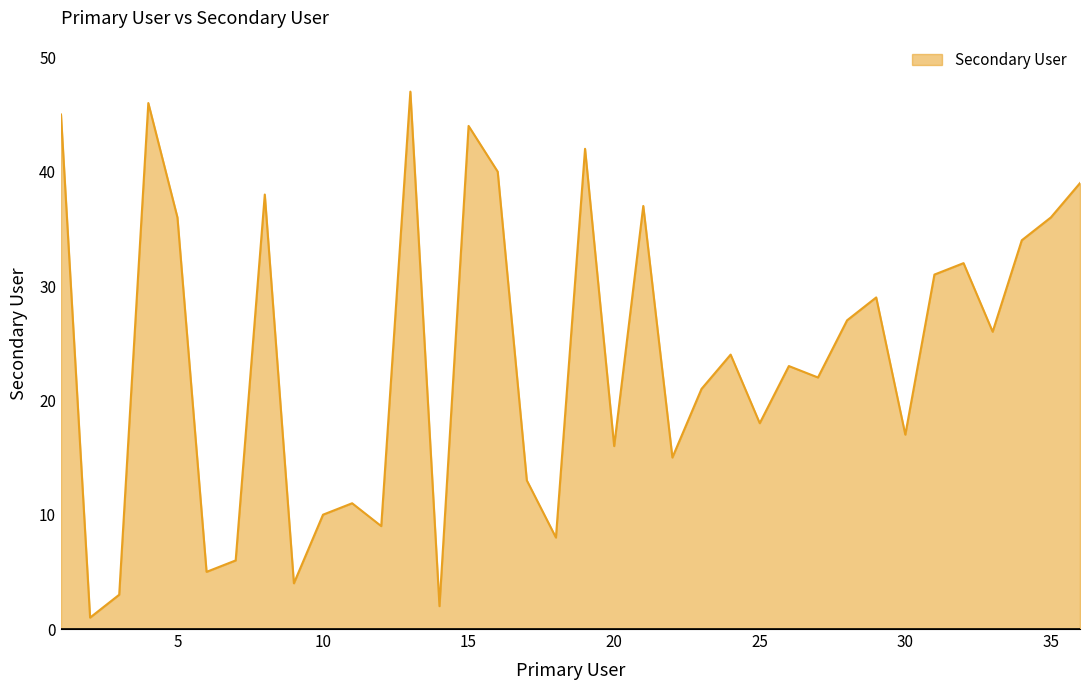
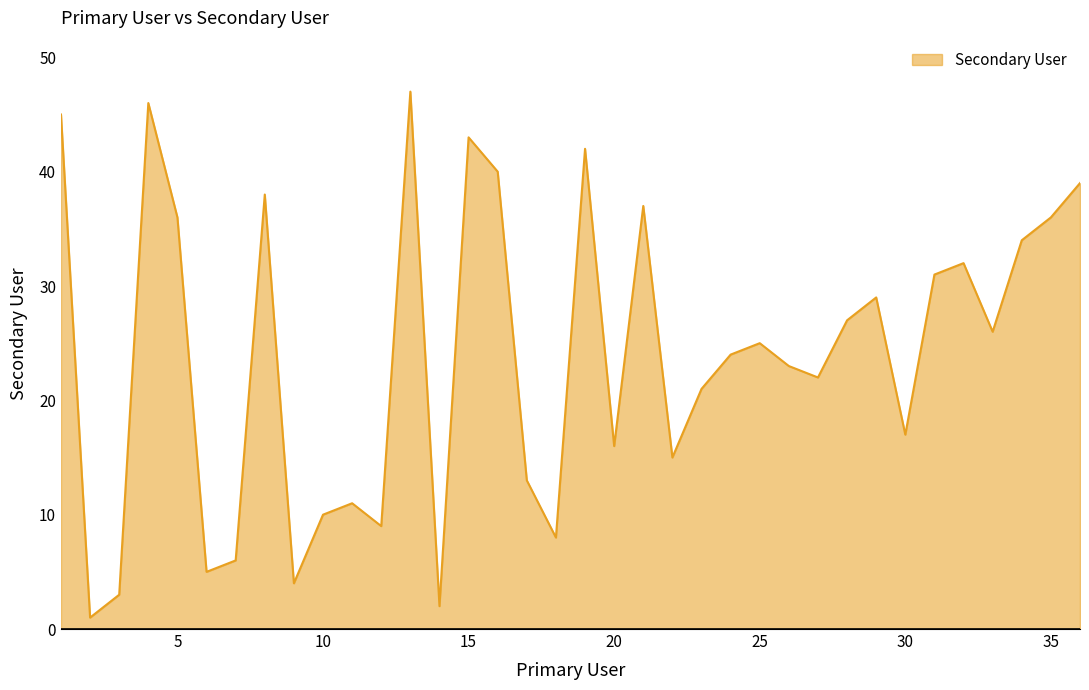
15: 44 -> 43
25: 18 -> 25
